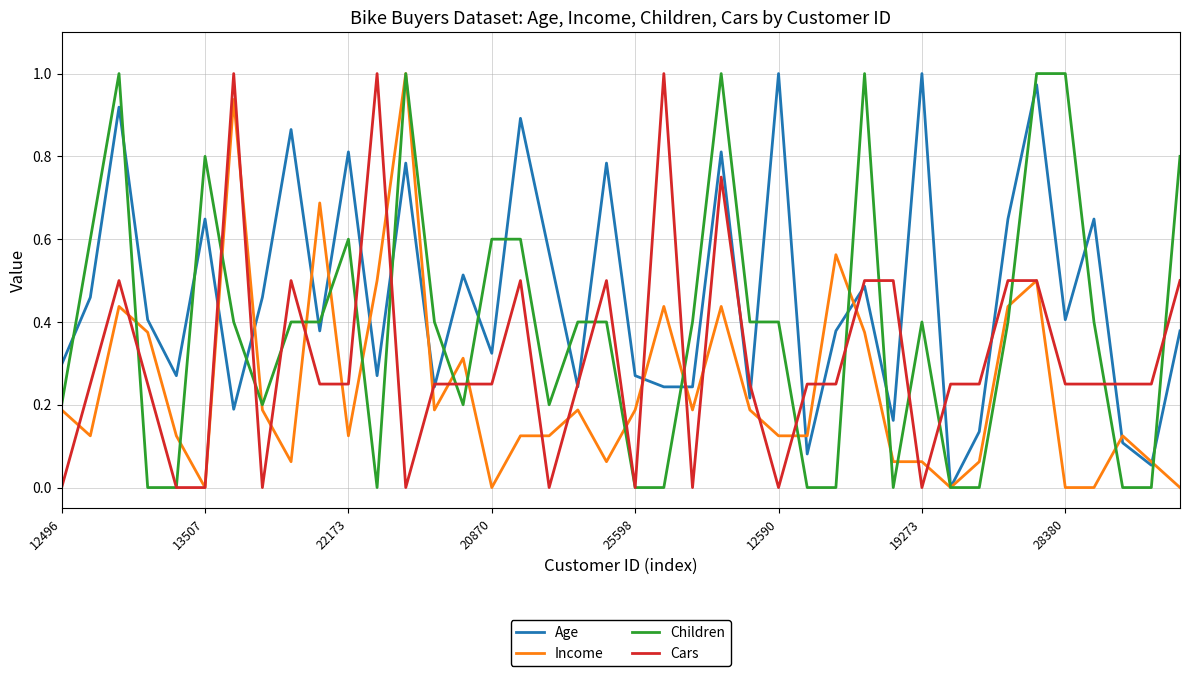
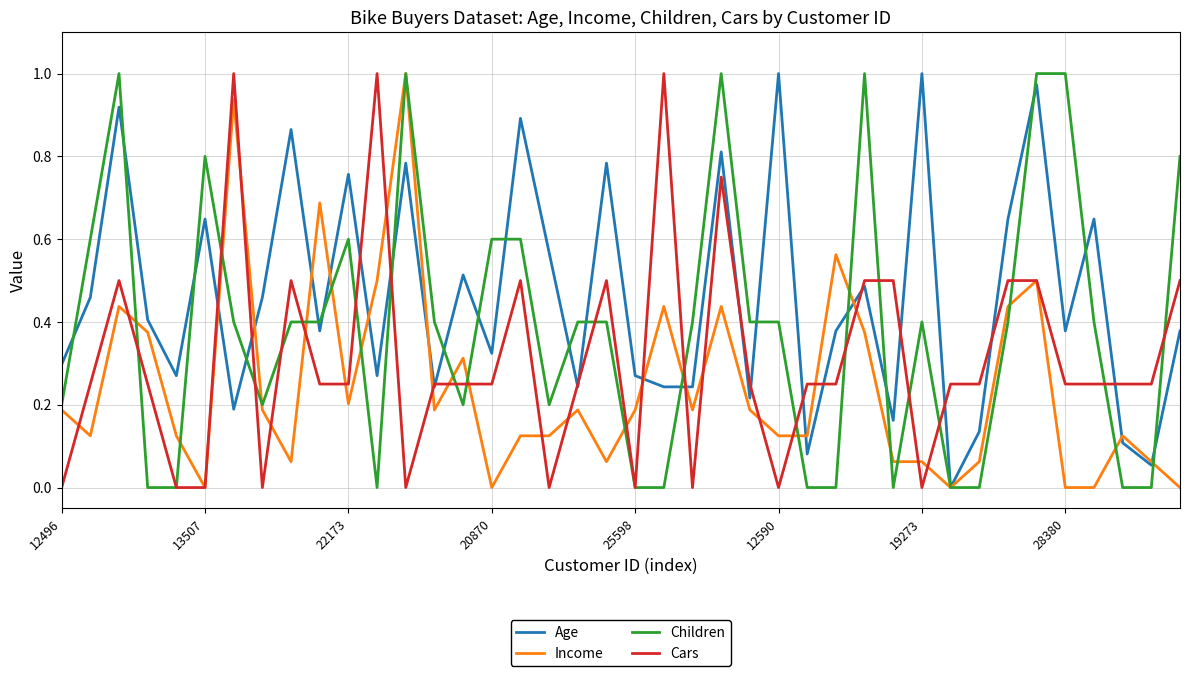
Age, 22173: 0.81 -> 0.76
Income, 22173: 0.13 -> 0.20
Age, 28380: 0.41 -> 0.38
